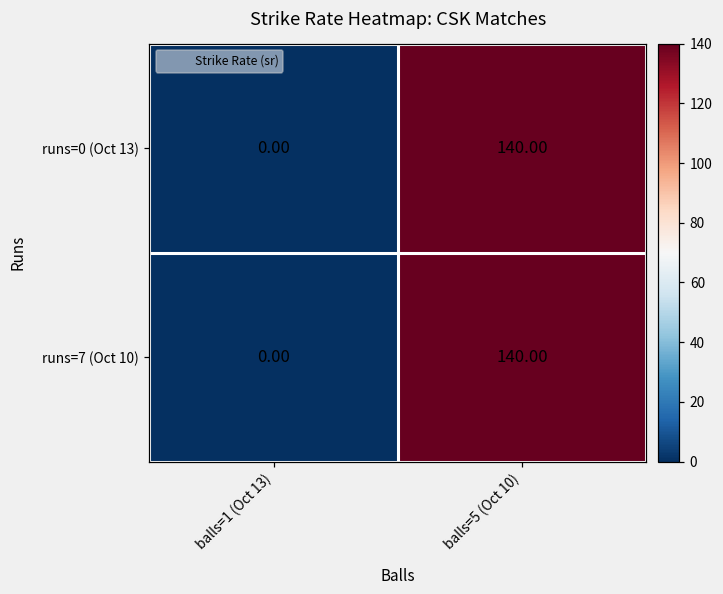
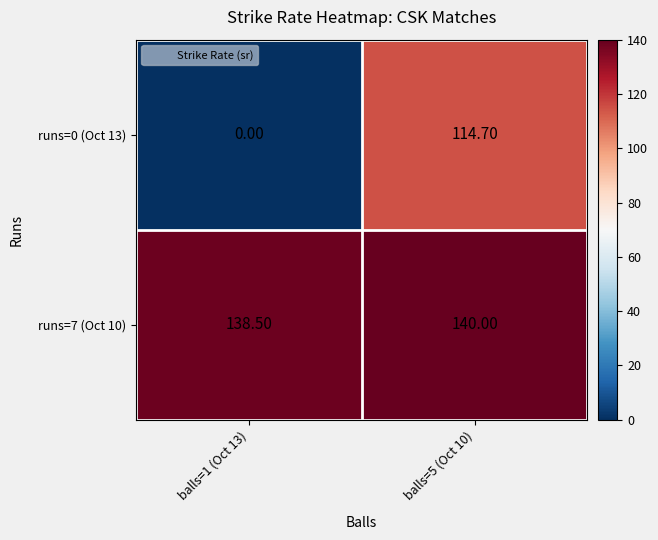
runs=0 (Oct 13), balls=5 (Oct 10): 140.00 -> 114.70
runs=7 (Oct 10), balls=1 (Oct 13): 0.00 -> 138.50
